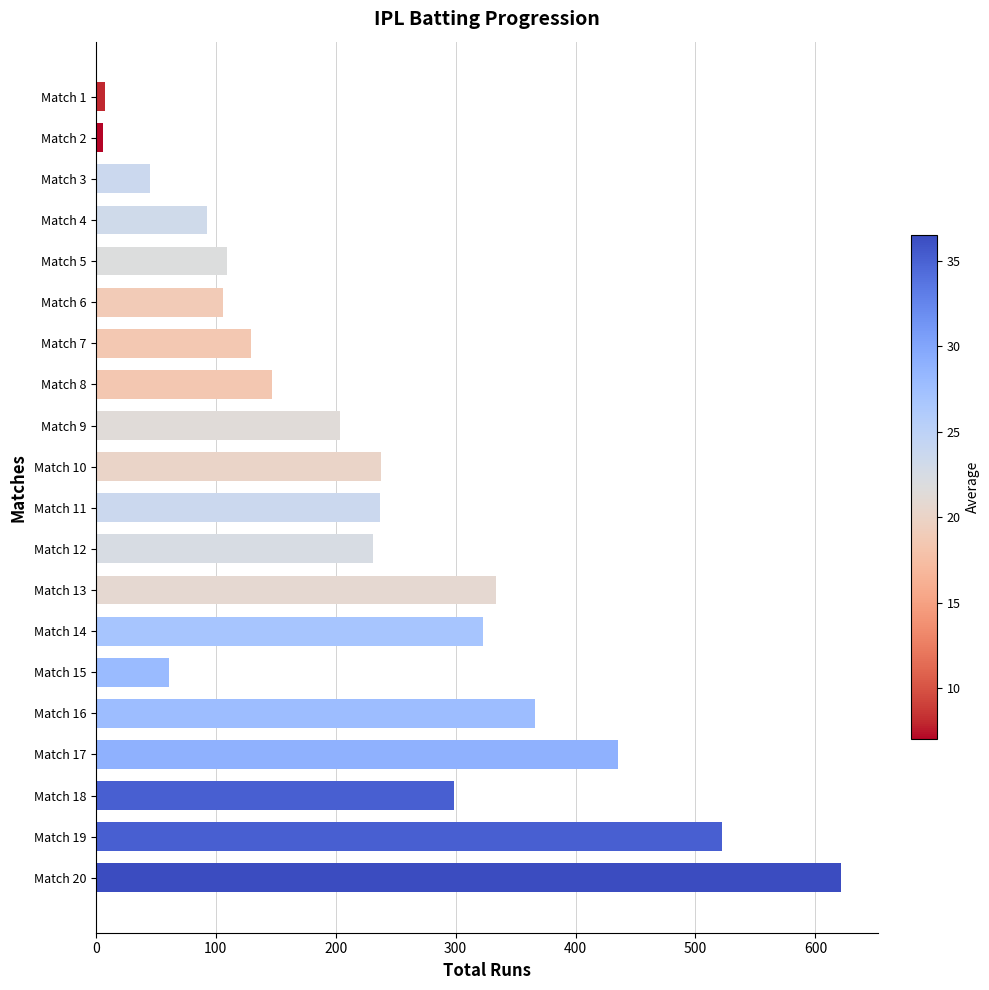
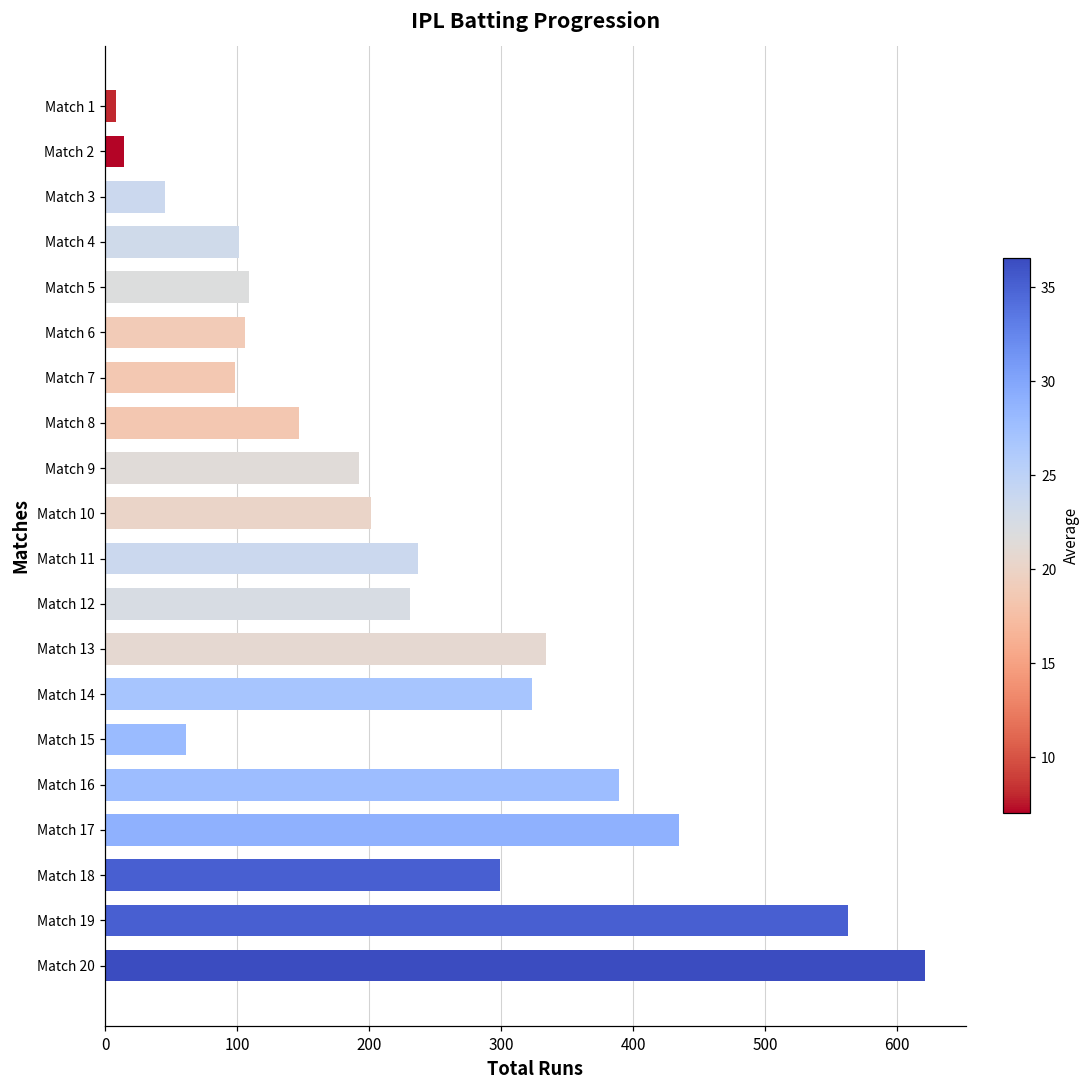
Match 2: 6 -> 14
Match 4: 93 -> 101
Match 7: 129 -> 98
Match 9: 204 -> 192
Match 10: 238 -> 201
Match 16: 366 -> 389
Match 19: 522 -> 563
